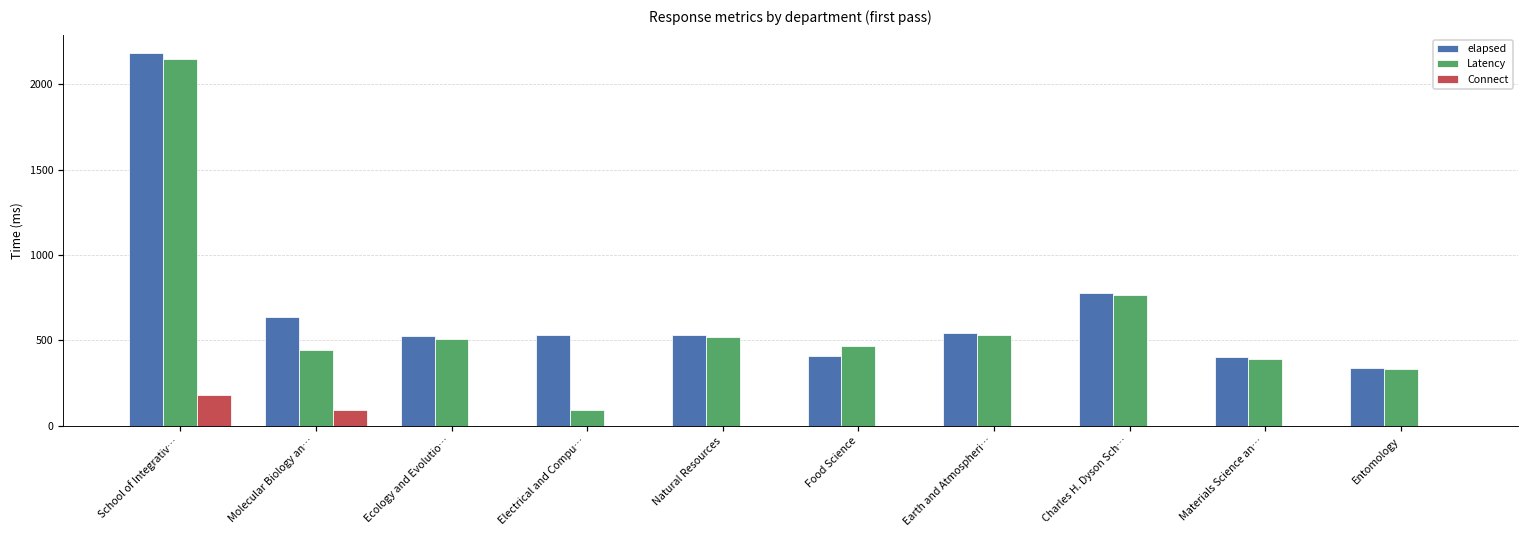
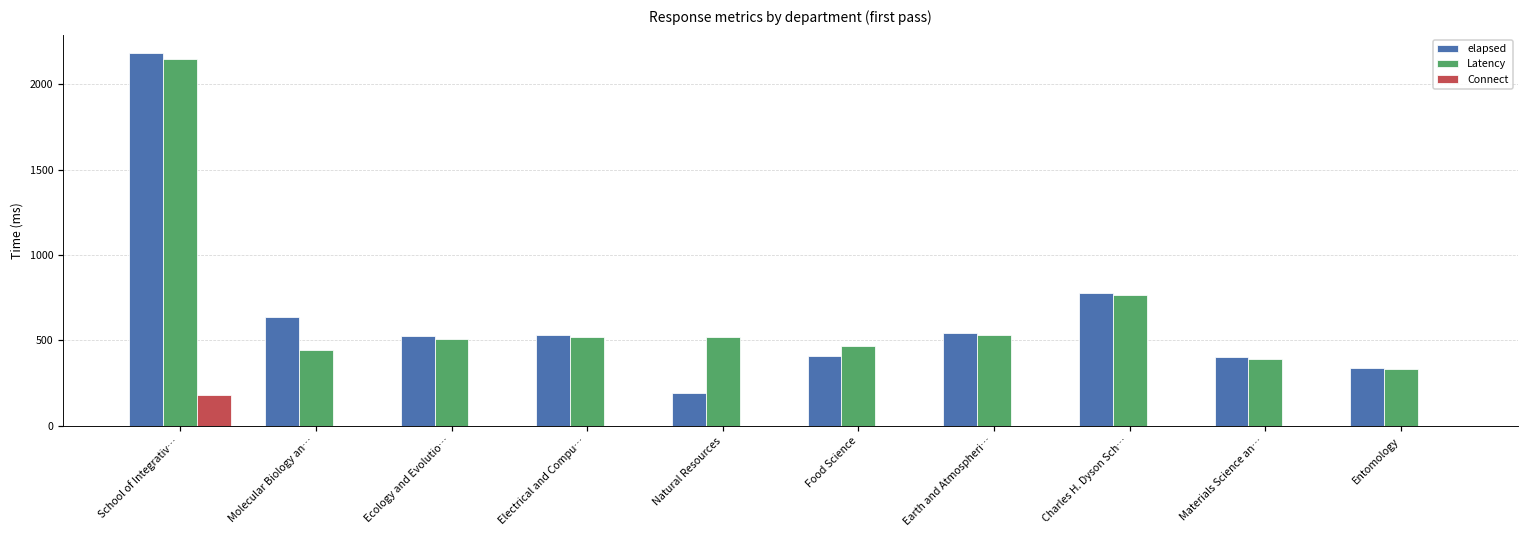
Connect, Molecular Biology an…: 100 -> 0
Latency, Electrical and Compu…: 100 -> 520
elapsed, Natural Resources: 530 -> 190
